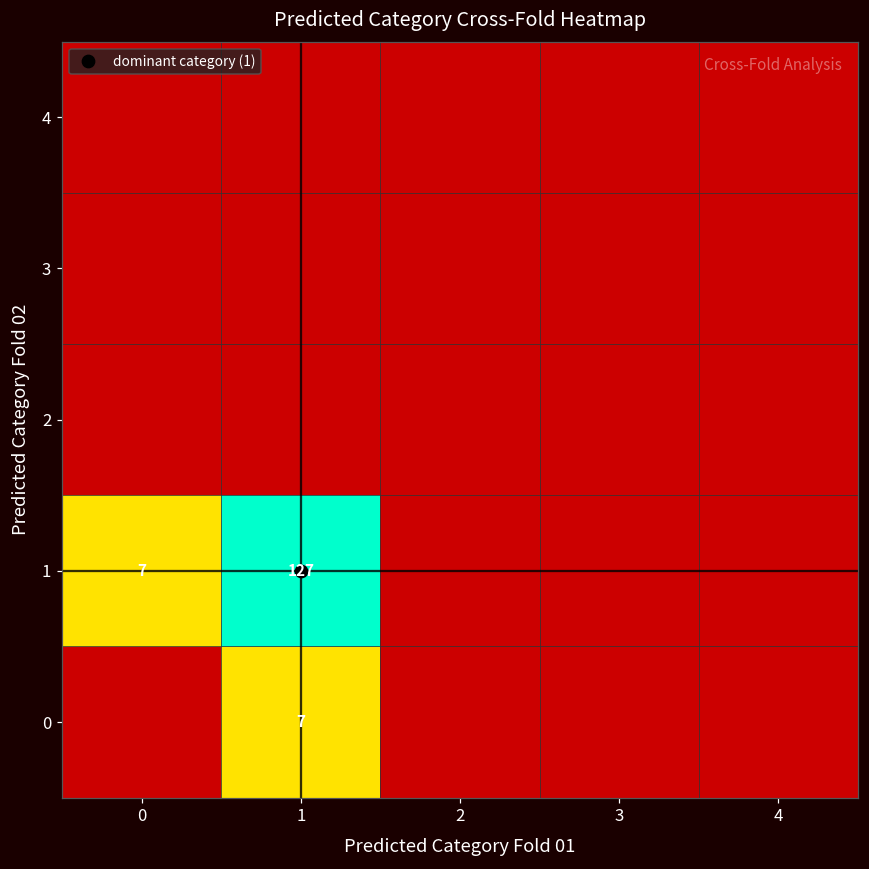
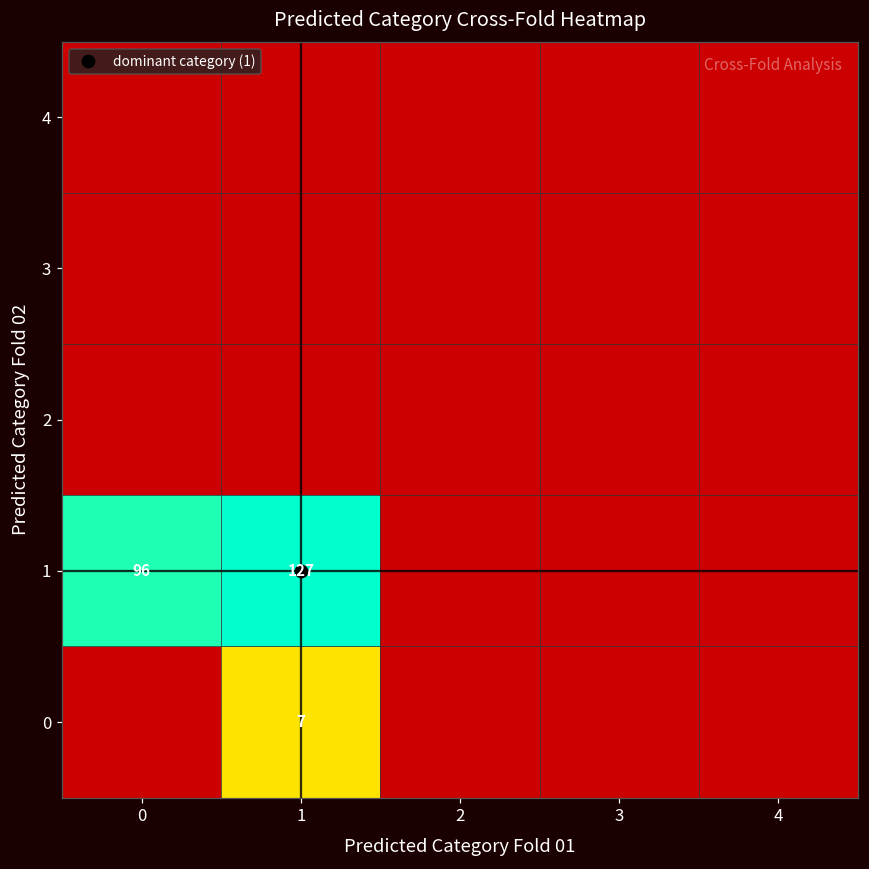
1, 0: 7 -> 96
